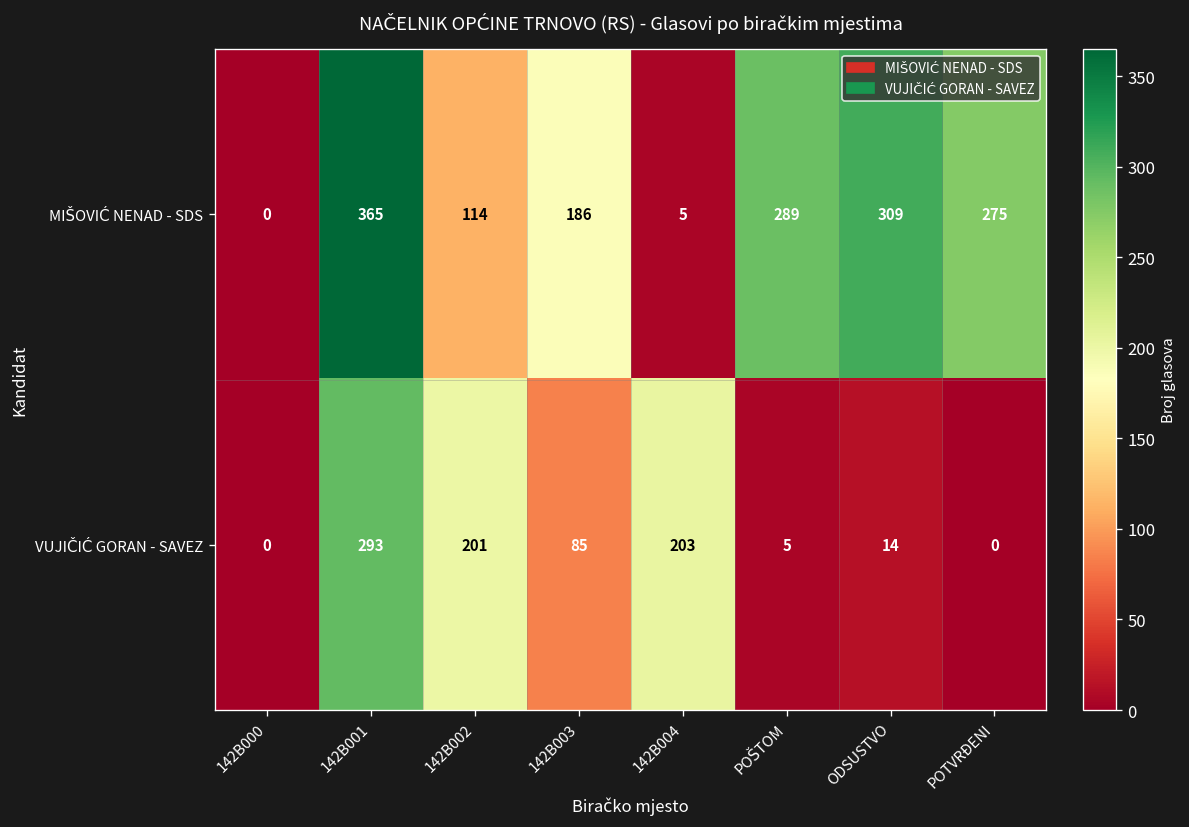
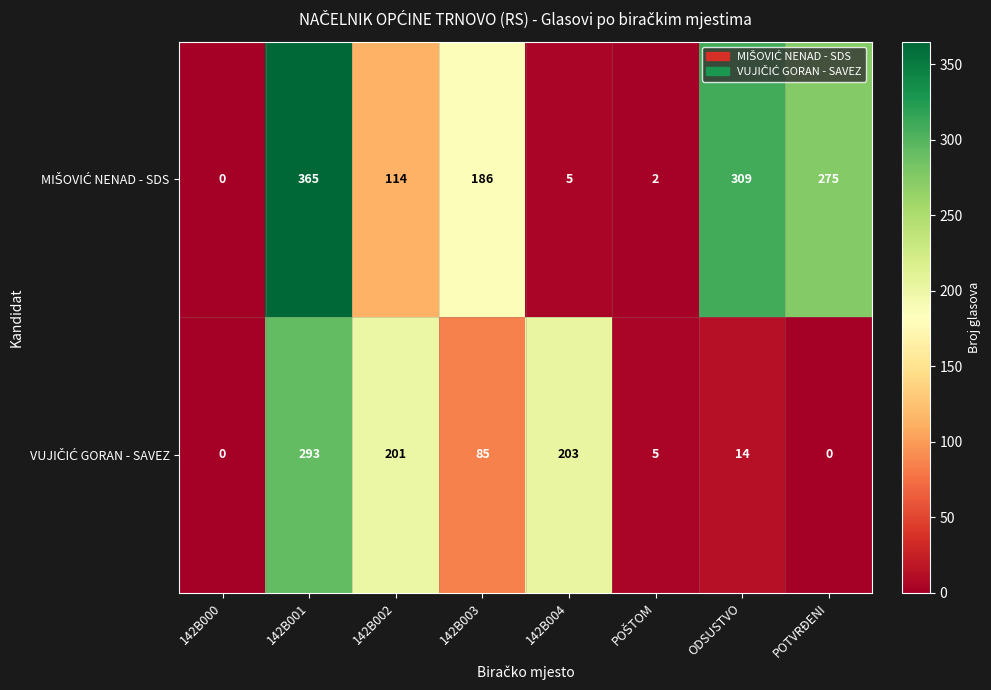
MIŠOVIĆ NENAD - SDS, POŠTOM: 289 -> 2
